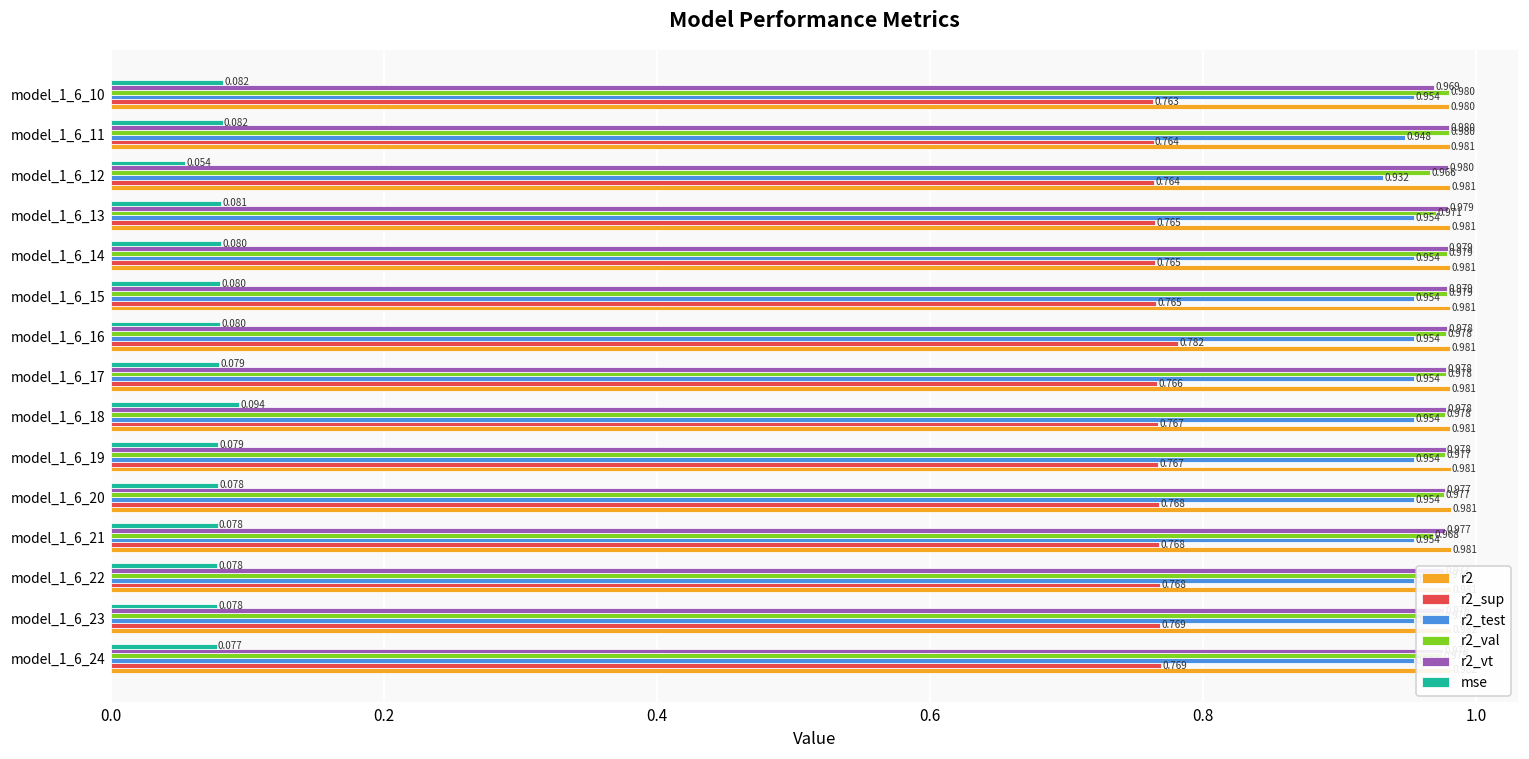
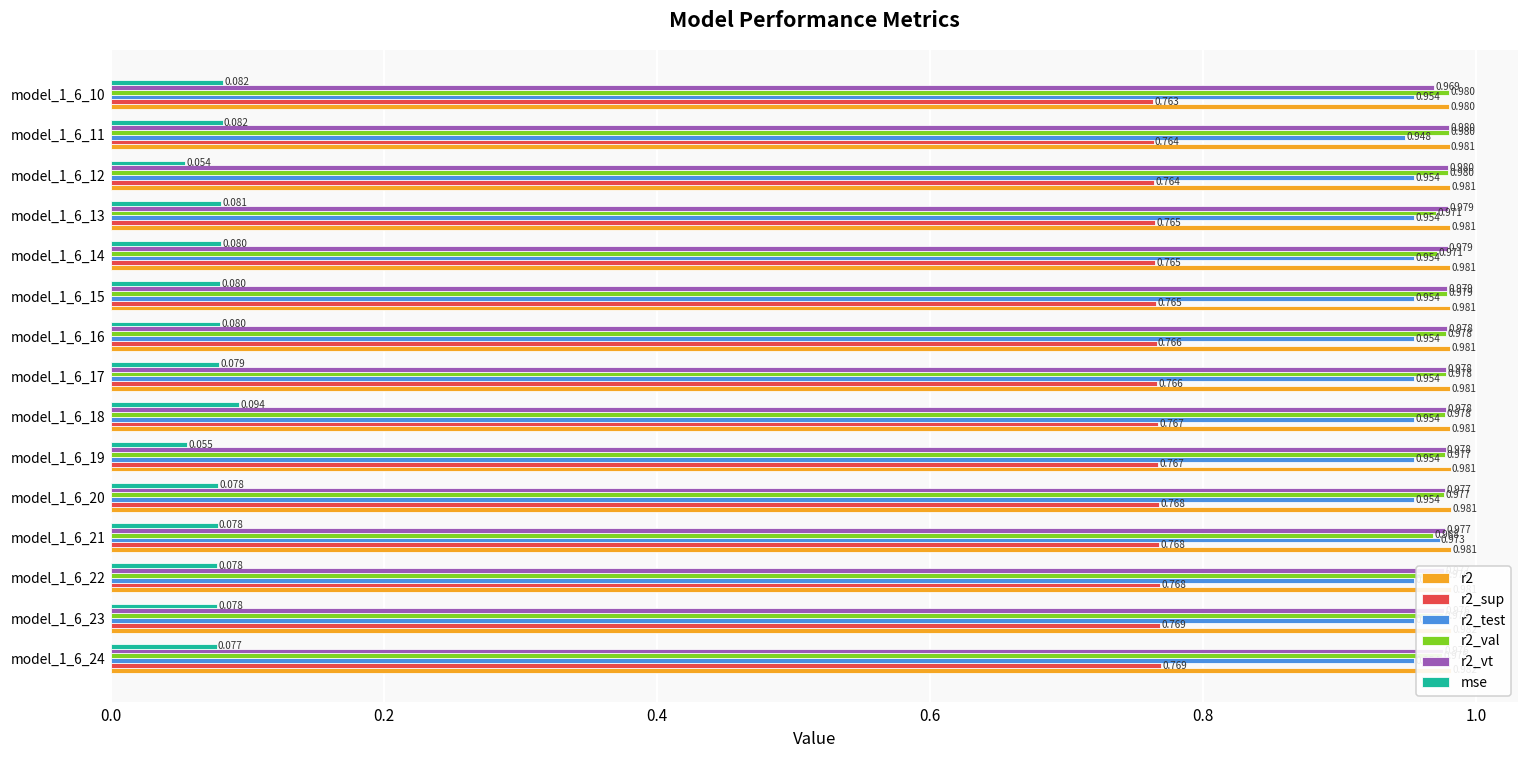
r2_val, model_1_6_12: 0.966 -> 0.980
r2_test, model_1_6_12: 0.932 -> 0.954
r2_val, model_1_6_14: 0.979 -> 0.971
r2_sup, model_1_6_16: 0.782 -> 0.766
mse, model_1_6_19: 0.079 -> 0.055
r2_test, model_1_6_21: 0.954 -> 0.973
